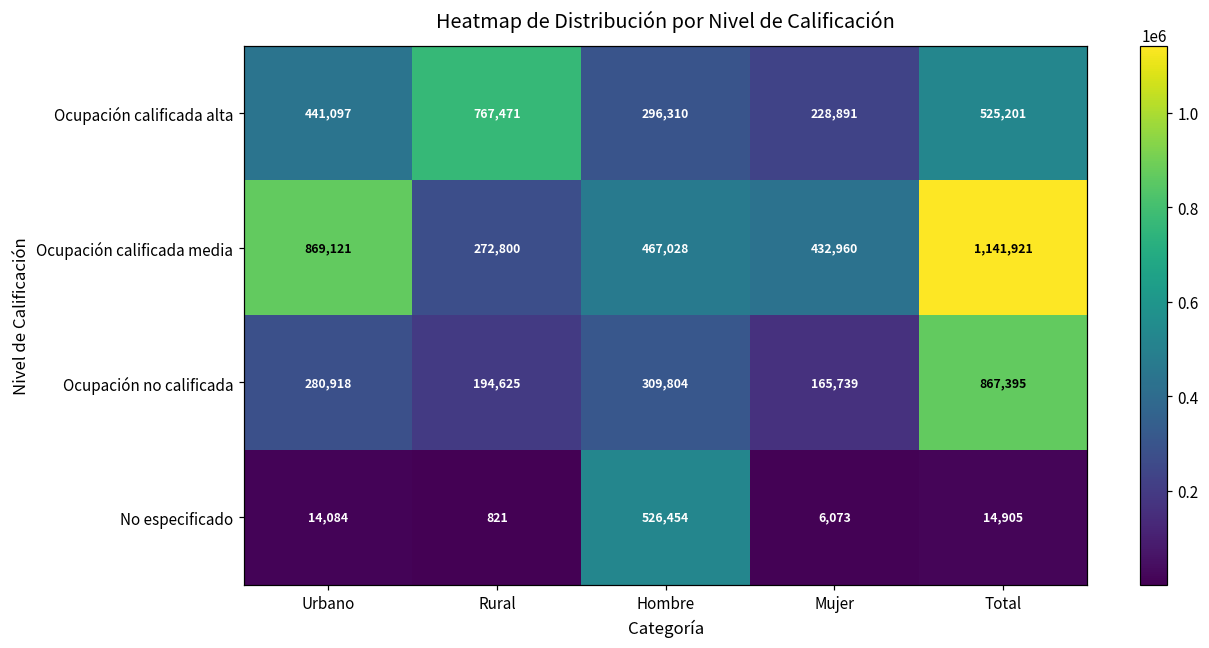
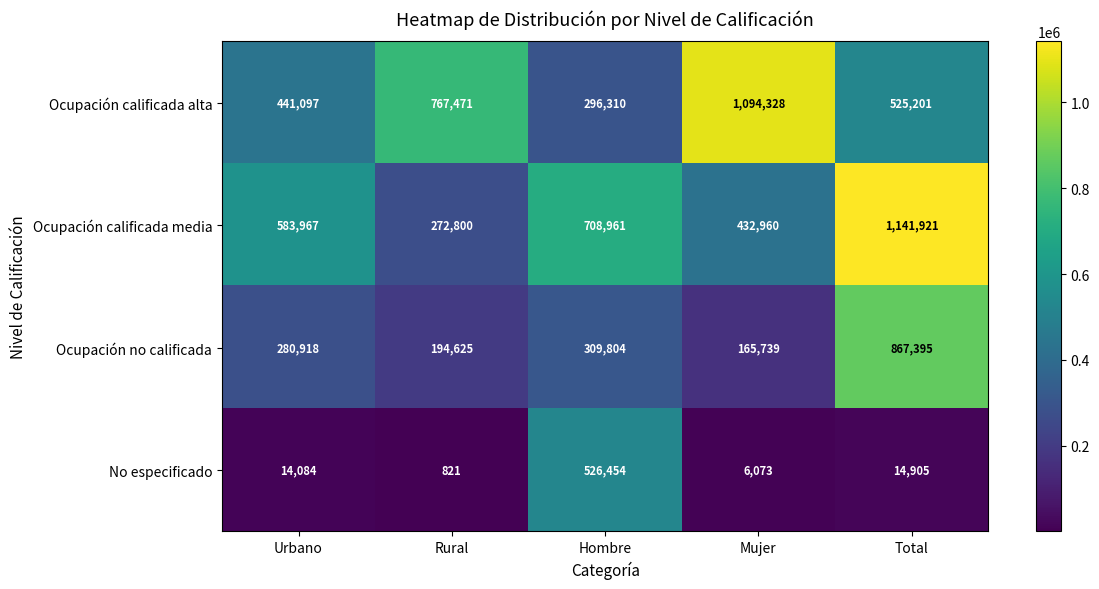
Ocupación calificada alta, Mujer: 228,891 -> 1,094,328
Ocupación calificada media, Urbano: 869,121 -> 583,967
Ocupación calificada media, Hombre: 467,028 -> 708,961
